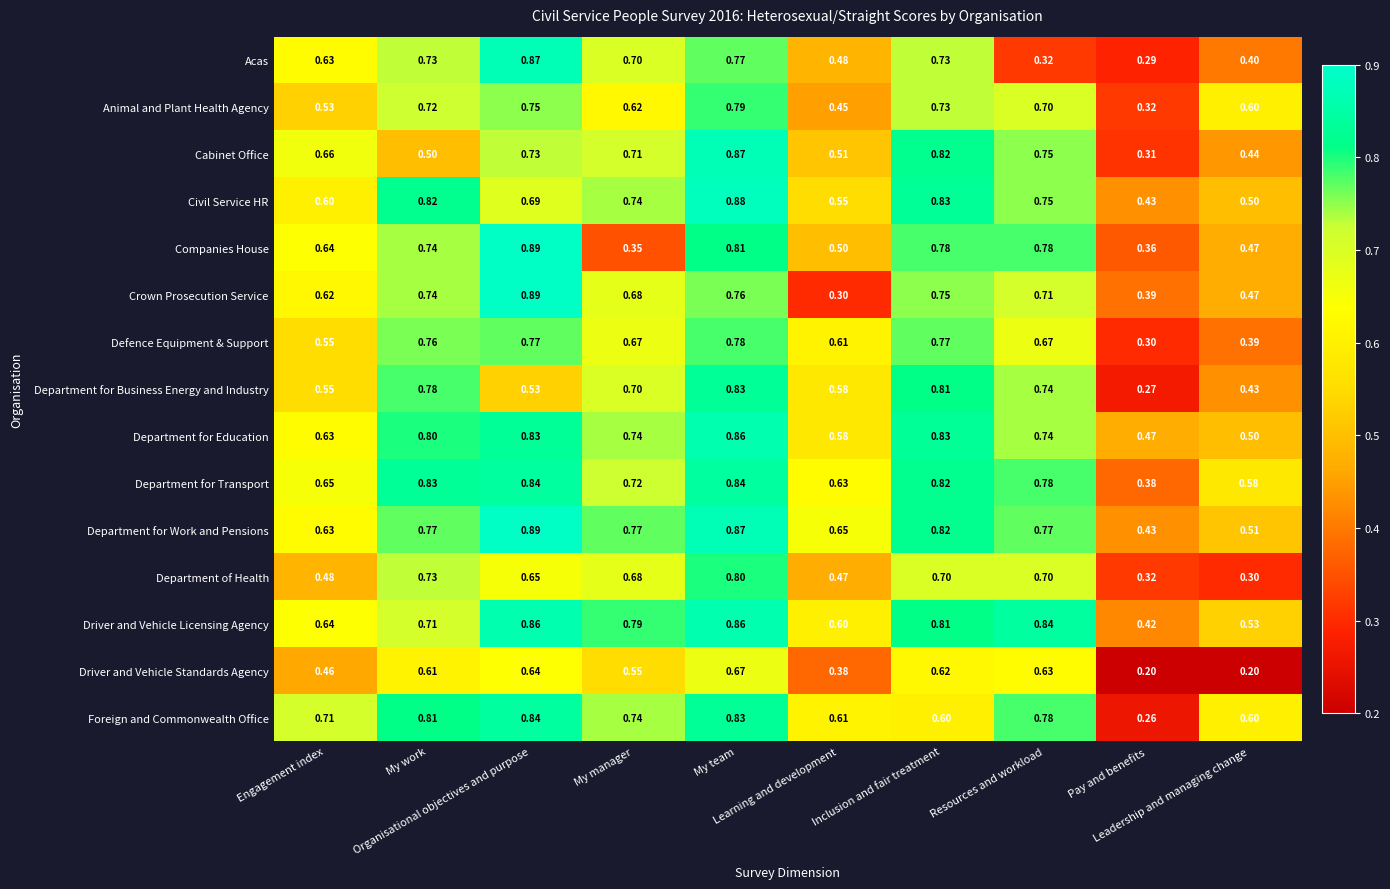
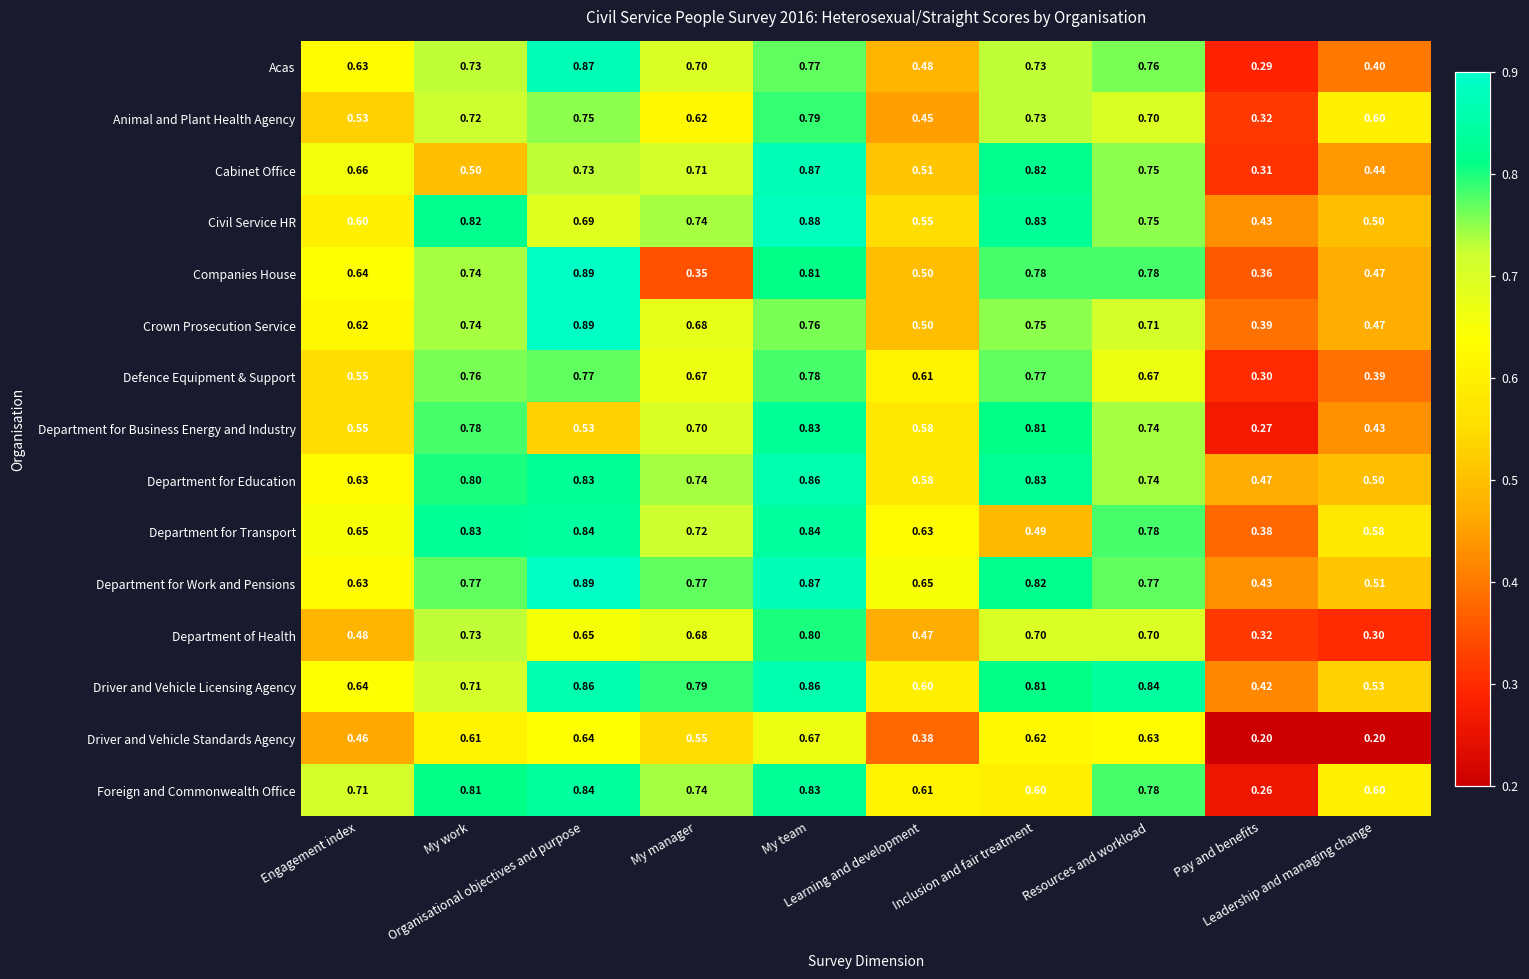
Acas, Resources and workload: 0.32 -> 0.76
Crown Prosecution Service, Learning and development: 0.30 -> 0.50
Department for Transport, Inclusion and fair treatment: 0.82 -> 0.49
